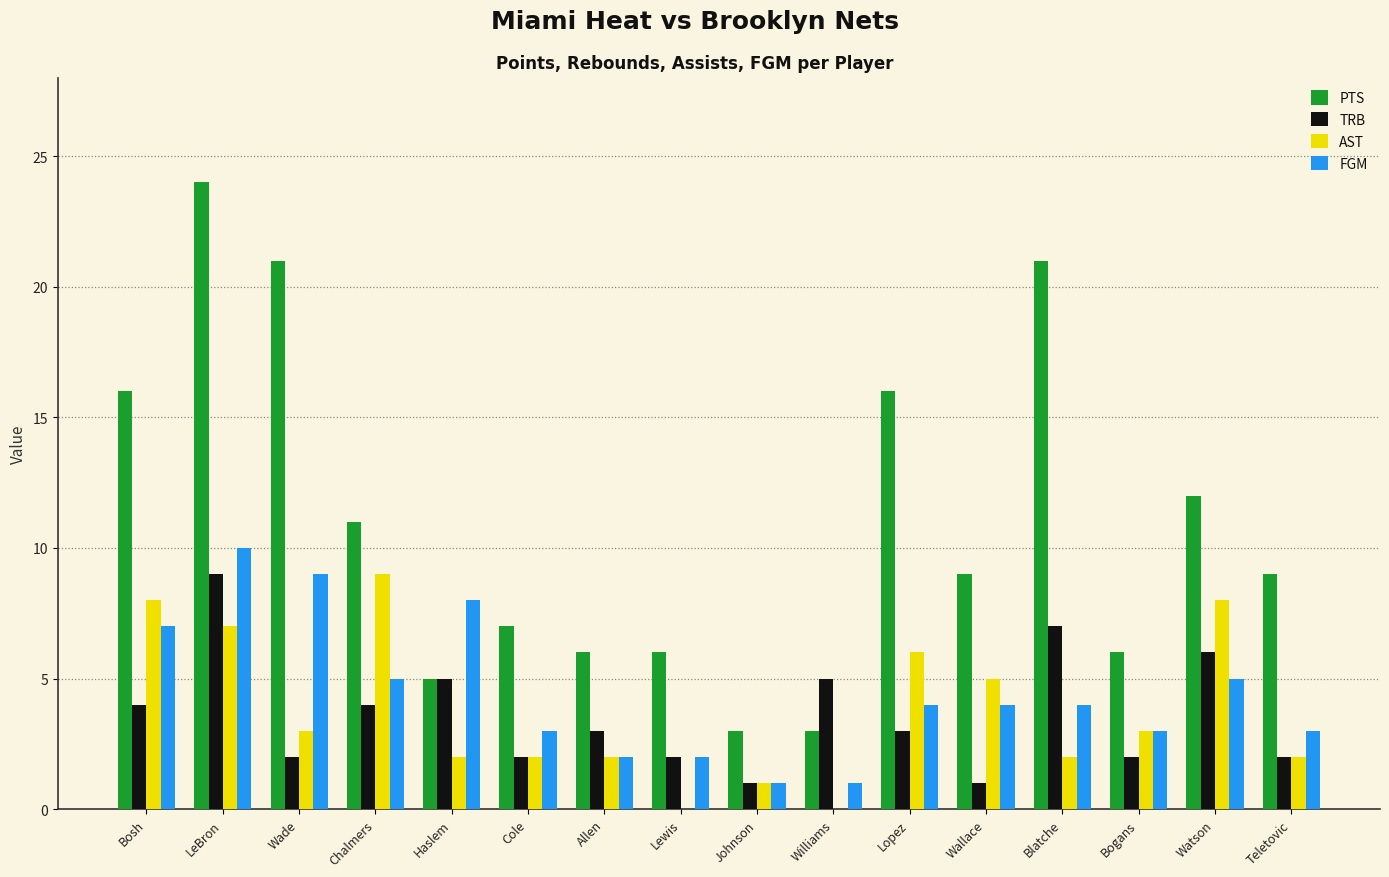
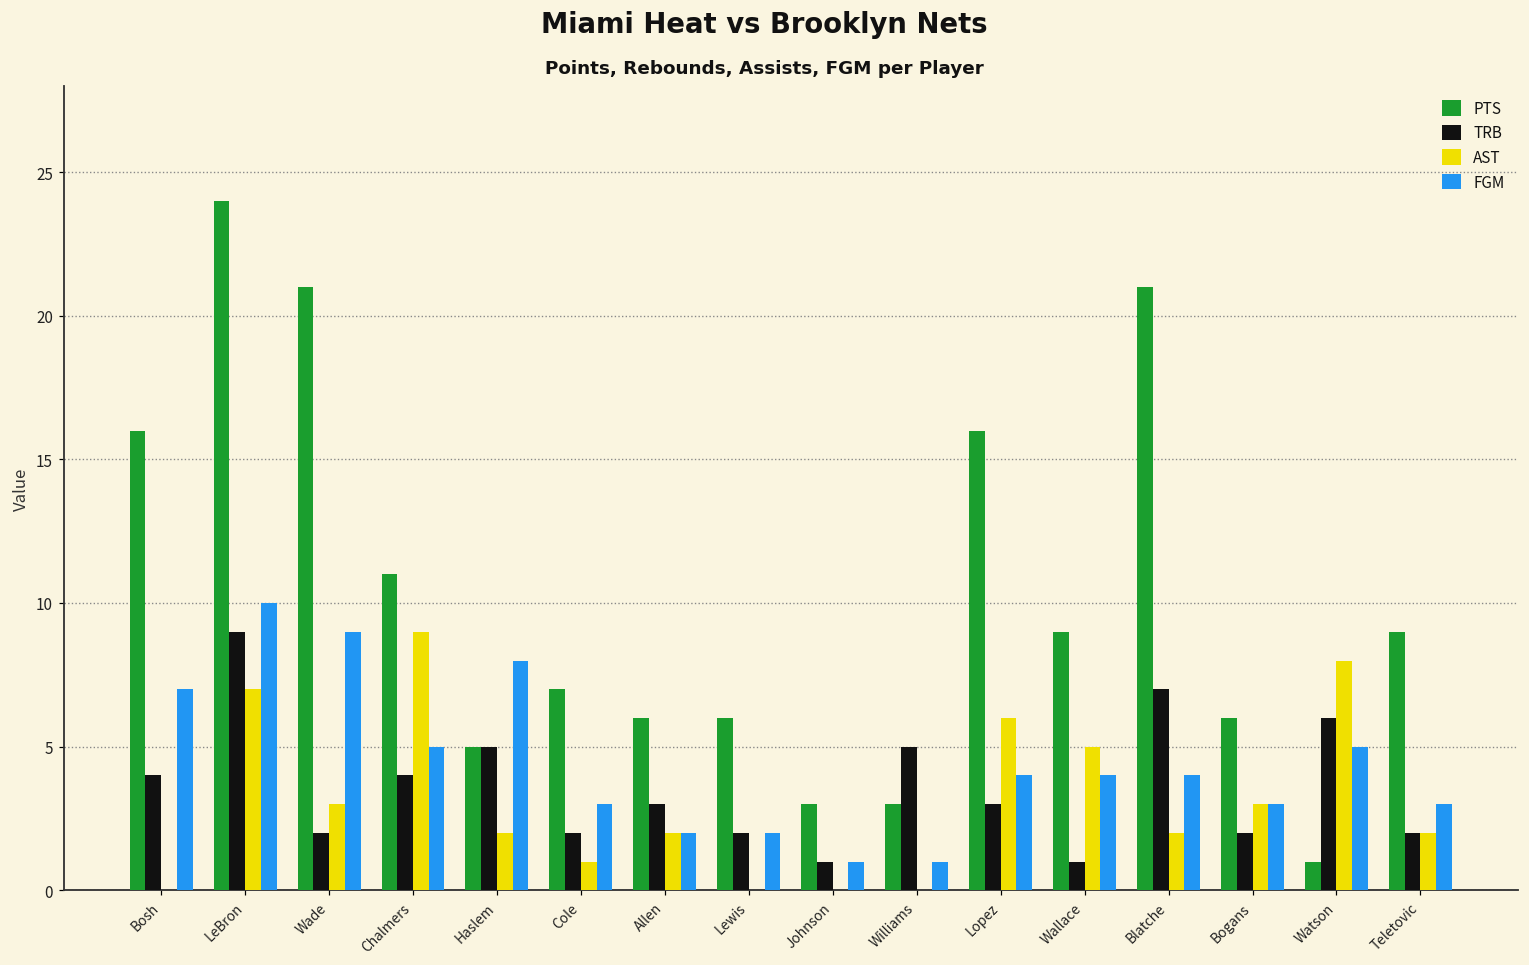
AST, Bosh: 8 -> 0
AST, Cole: 2 -> 1
AST, Johnson: 1 -> 0
PTS, Watson: 12 -> 1
